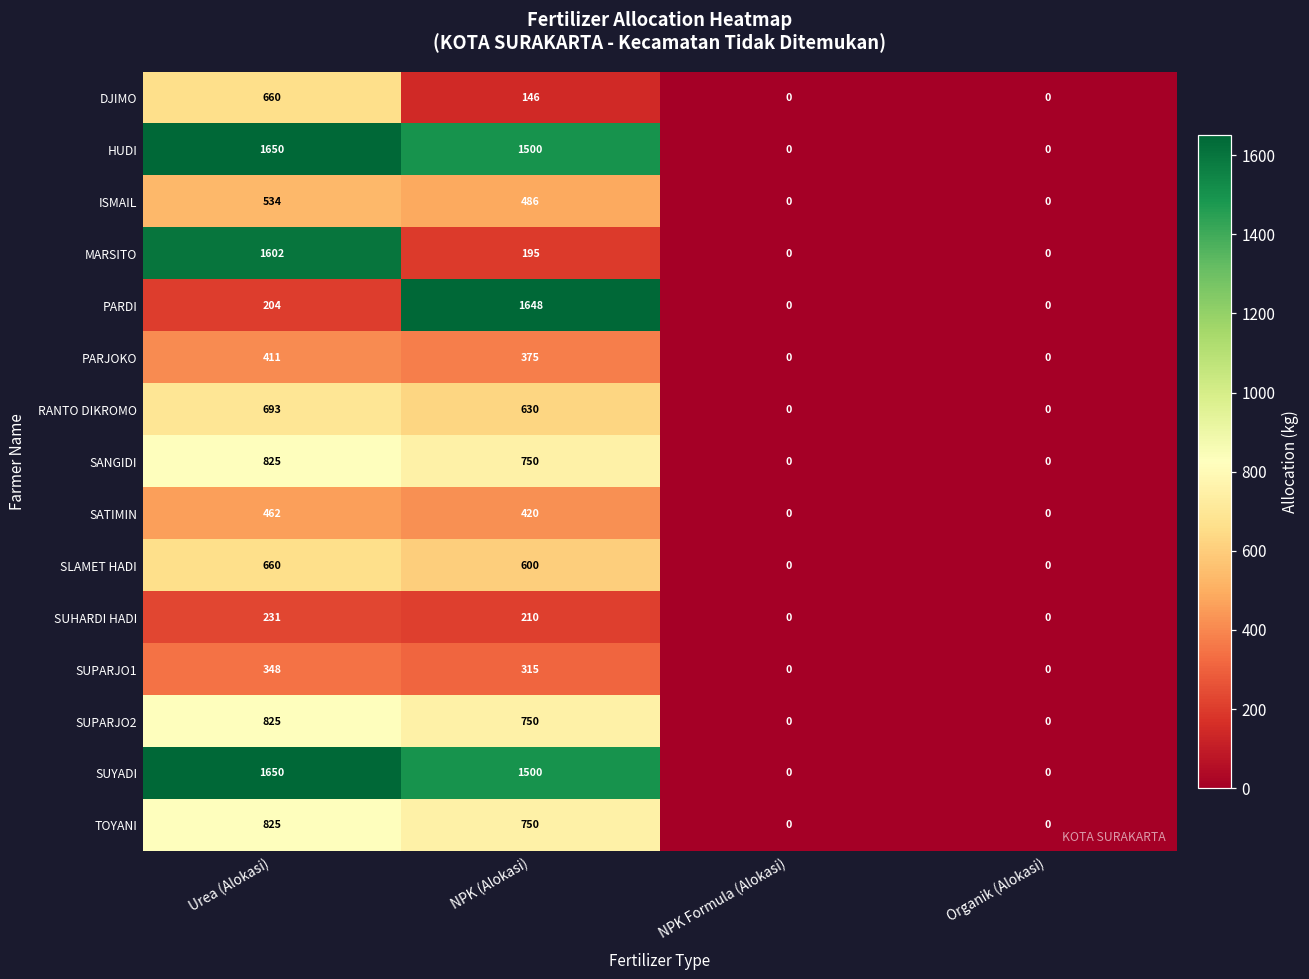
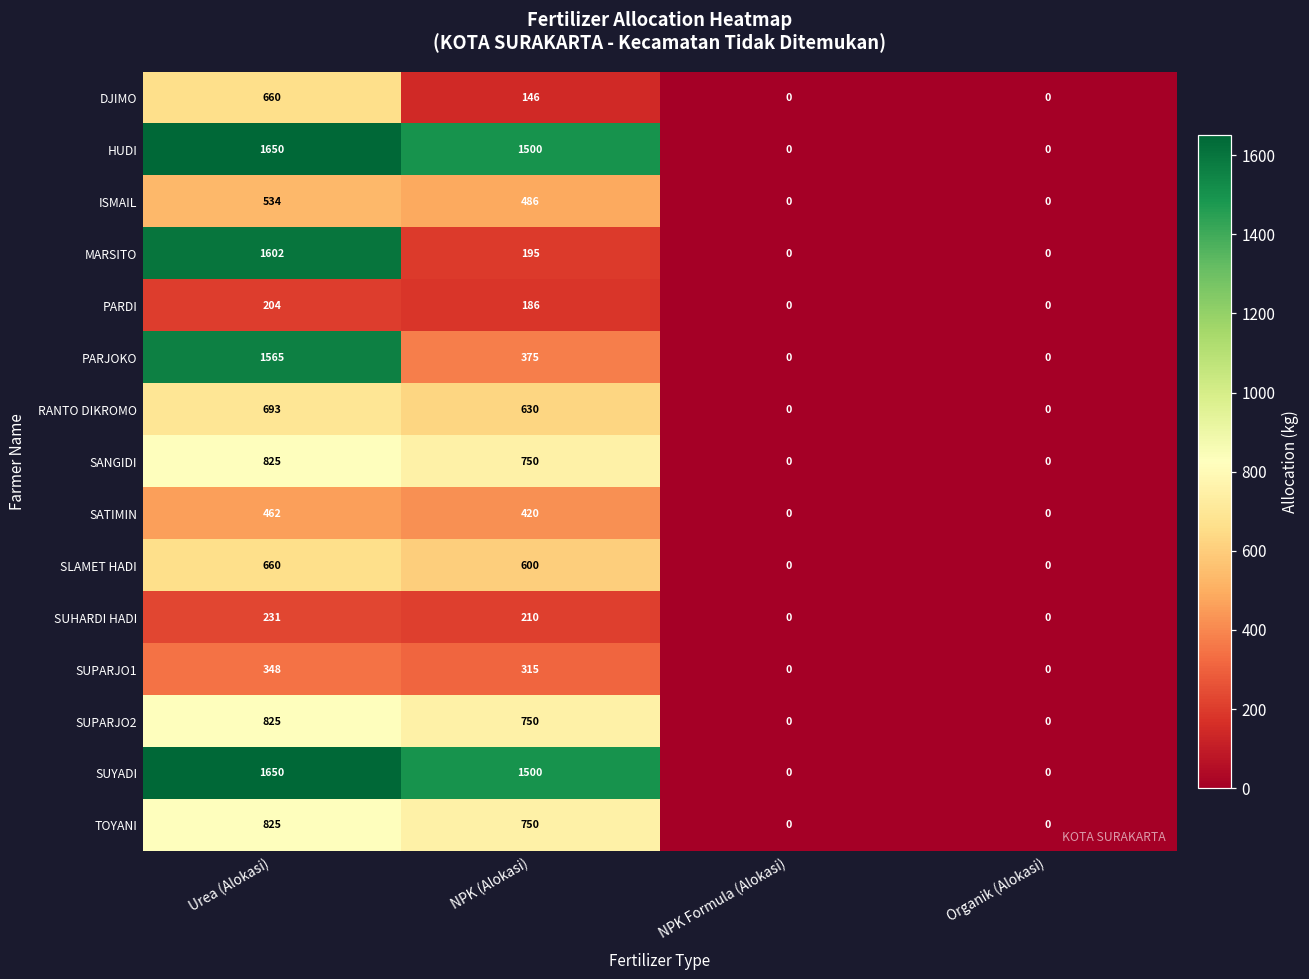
PARDI, NPK (Alokasi): 1648 -> 186
PARJOKO, Urea (Alokasi): 411 -> 1565
